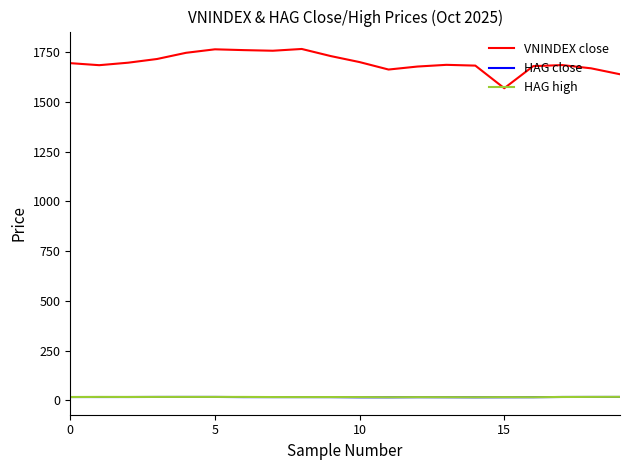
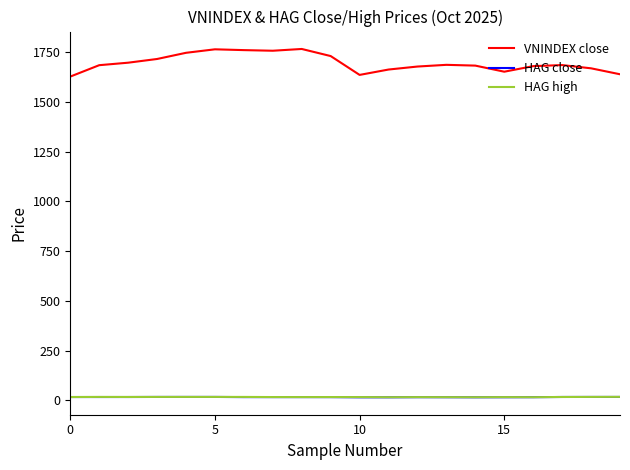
VNINDEX close, 0: 1700 -> 1630
VNINDEX close, 10: 1700 -> 1640
VNINDEX close, 15: 1570 -> 1650
